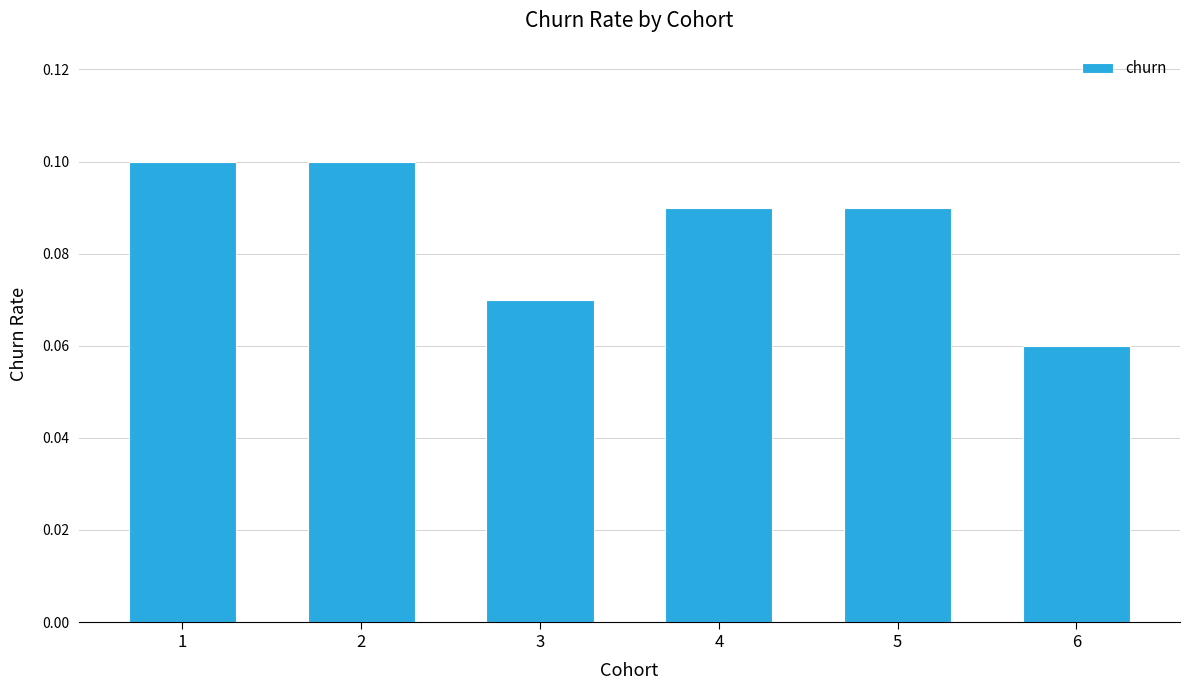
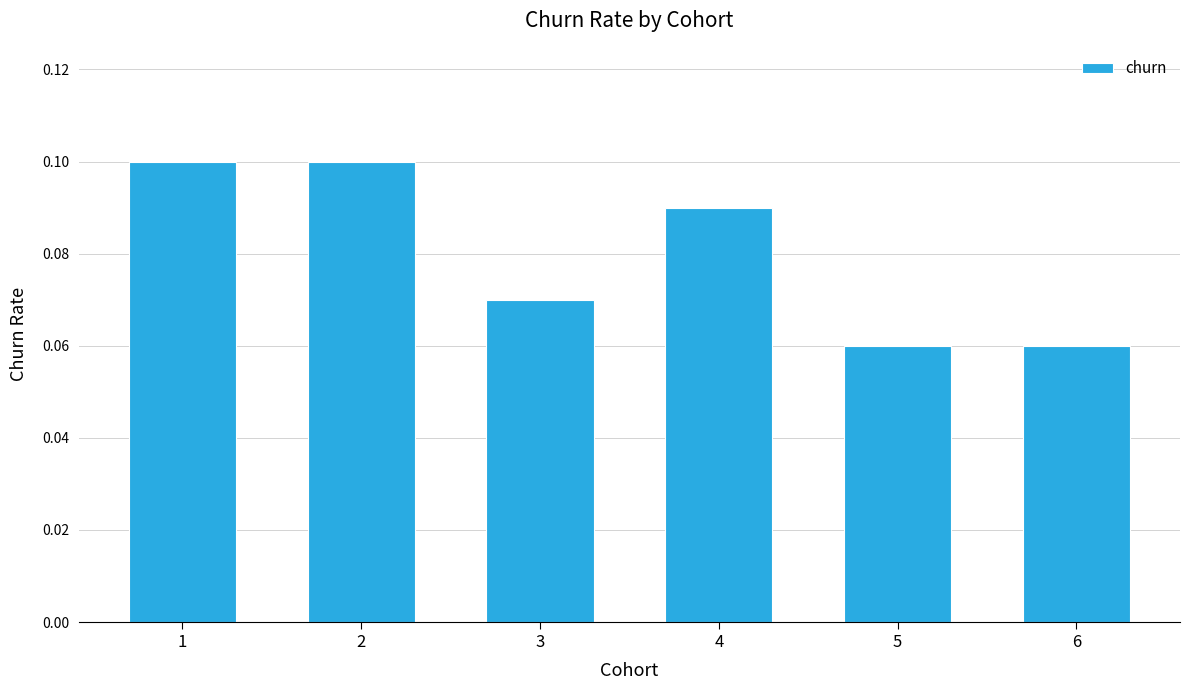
5: 0.09 -> 0.06
